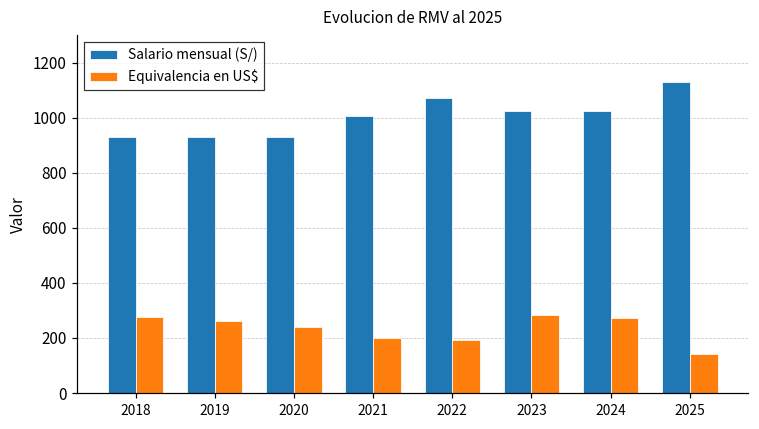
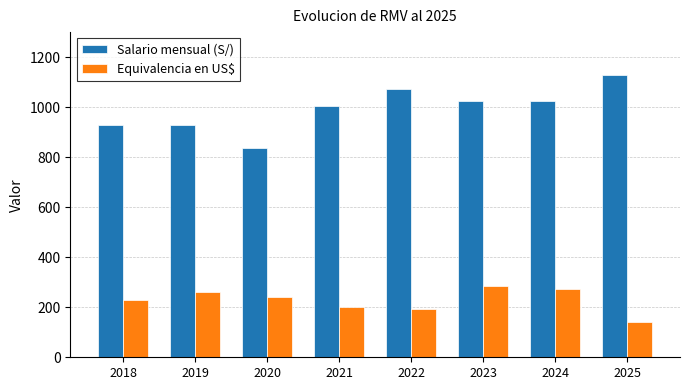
Equivalencia en US$, 2018: 280 -> 230
Salario mensual (S/), 2020: 930 -> 840
